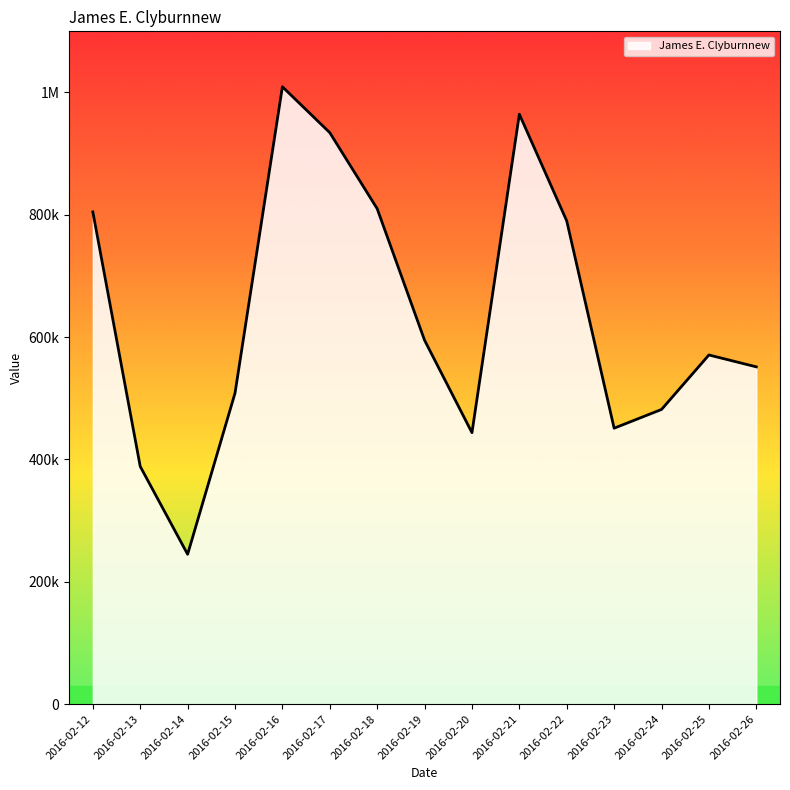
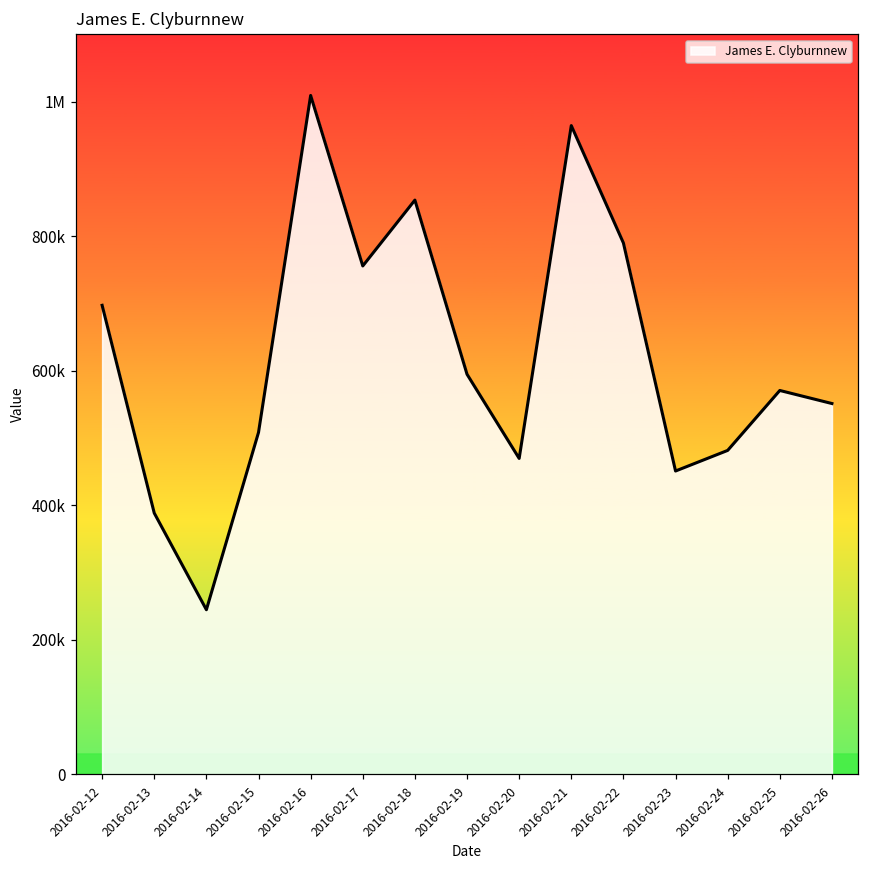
2016-02-12: 800000 -> 700000
2016-02-17: 930000 -> 760000
2016-02-18: 810000 -> 850000
2016-02-20: 440000 -> 470000
